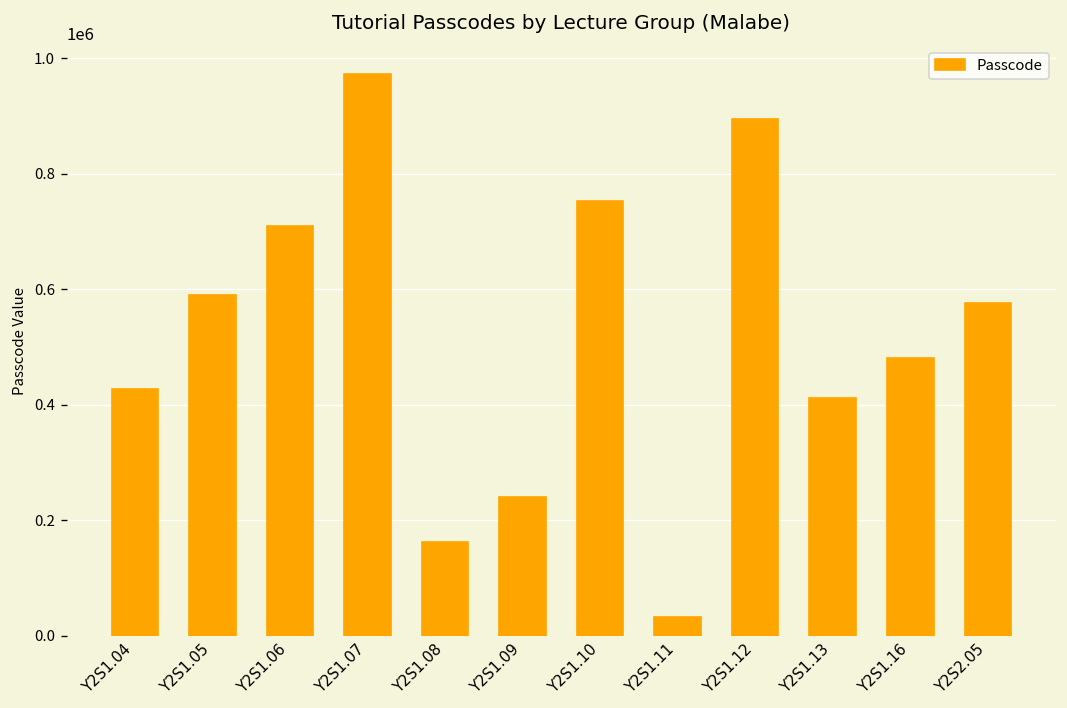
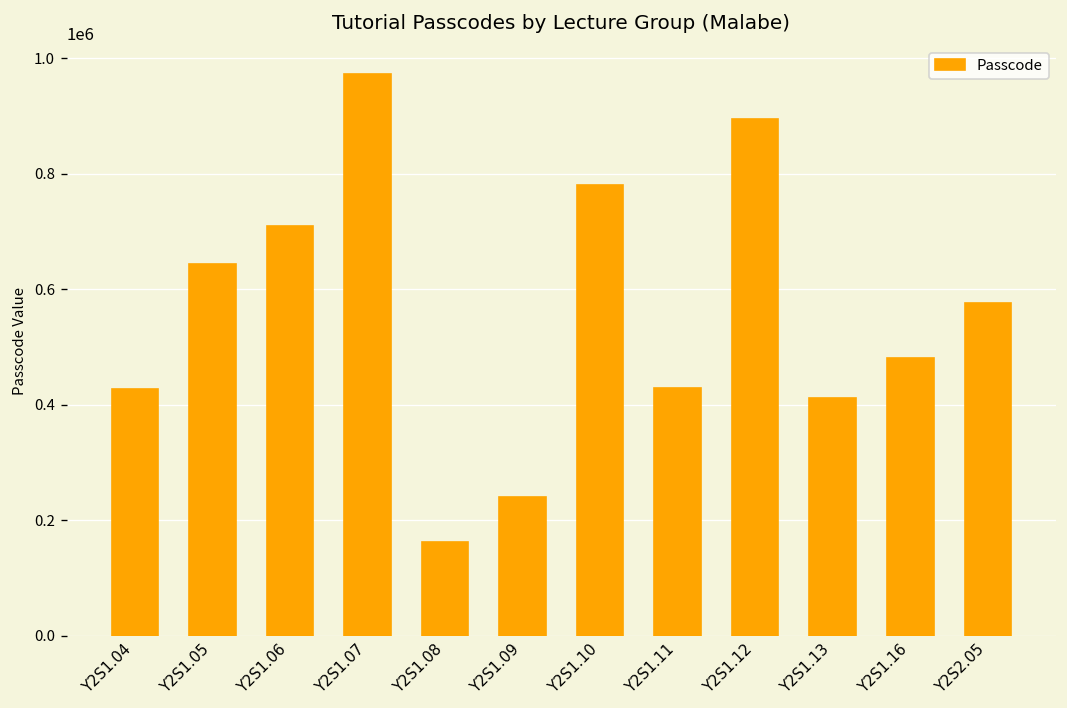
Y2S1.05: 590000 -> 640000
Y2S1.10: 750000 -> 780000
Y2S1.11: 30000 -> 430000
